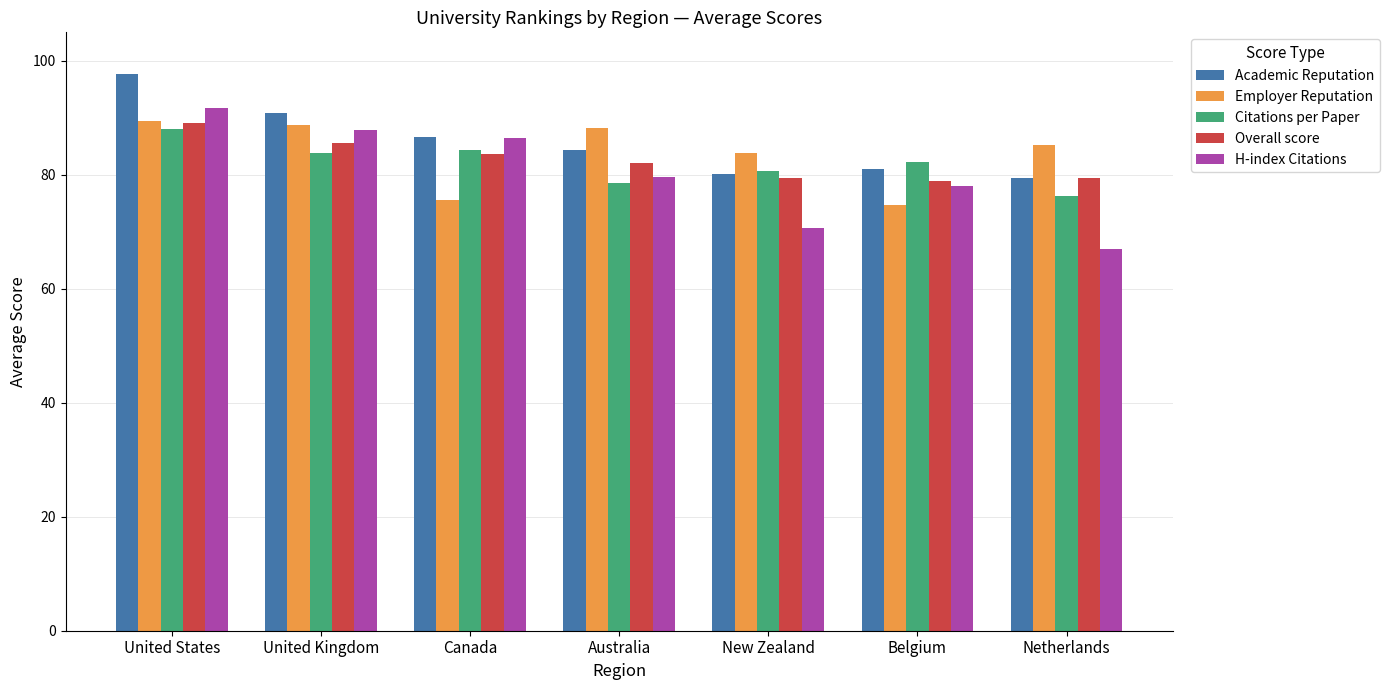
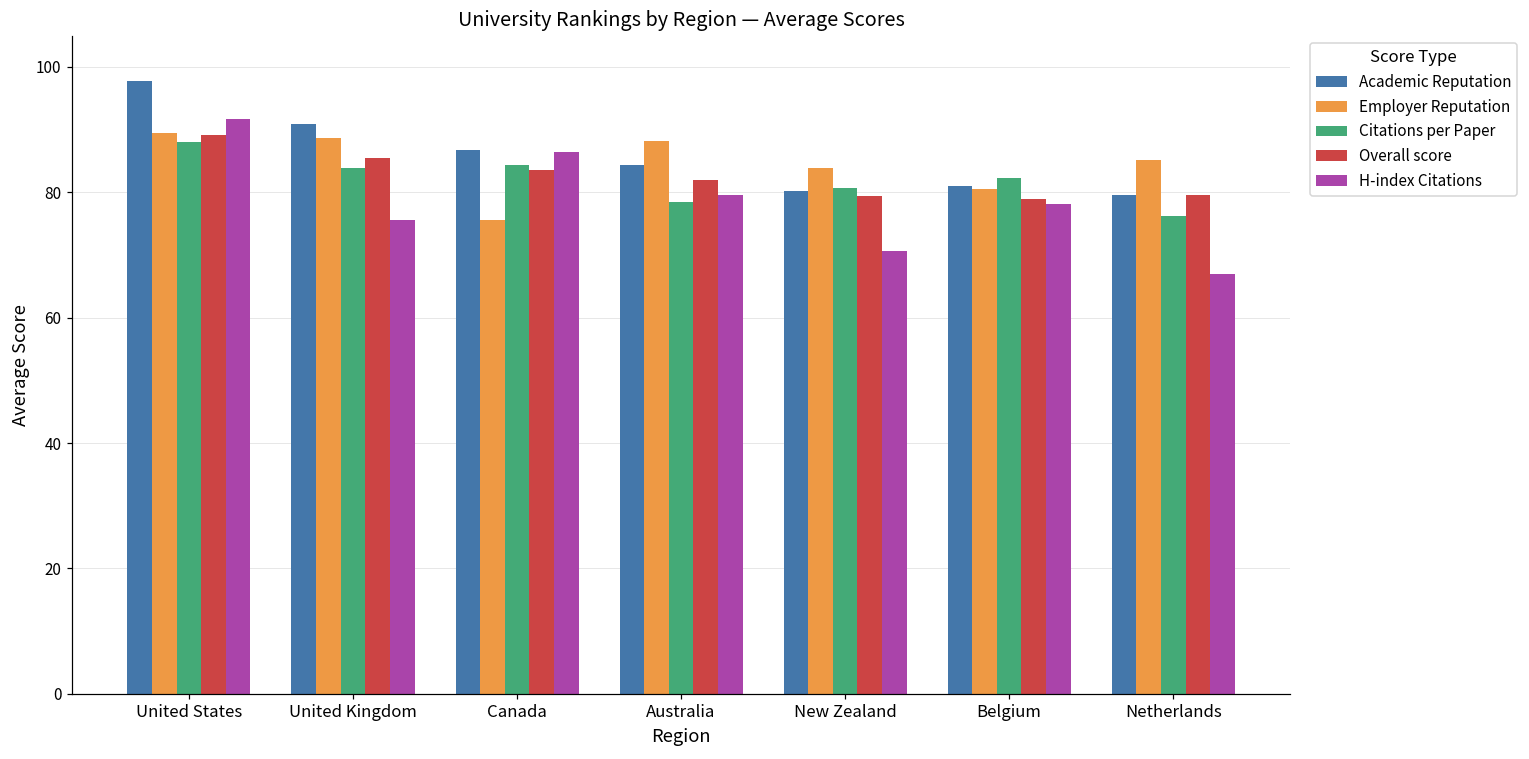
H-index Citations, United Kingdom: 88 -> 76
Employer Reputation, Belgium: 75 -> 81
